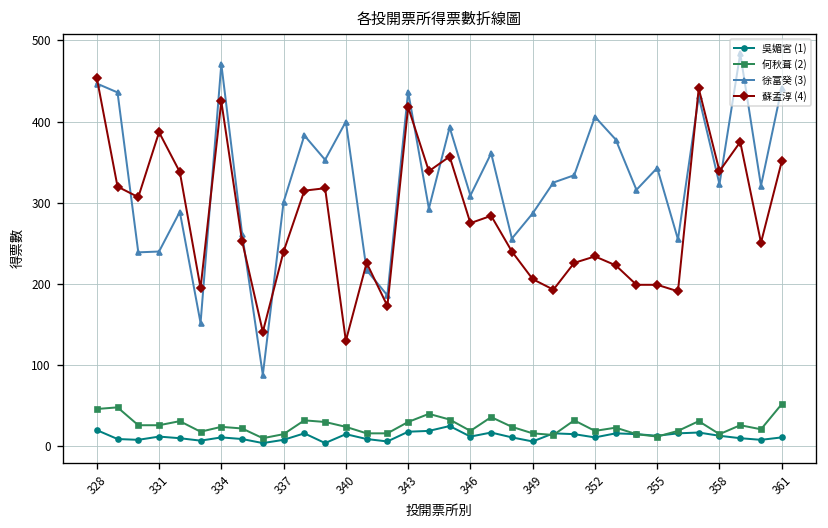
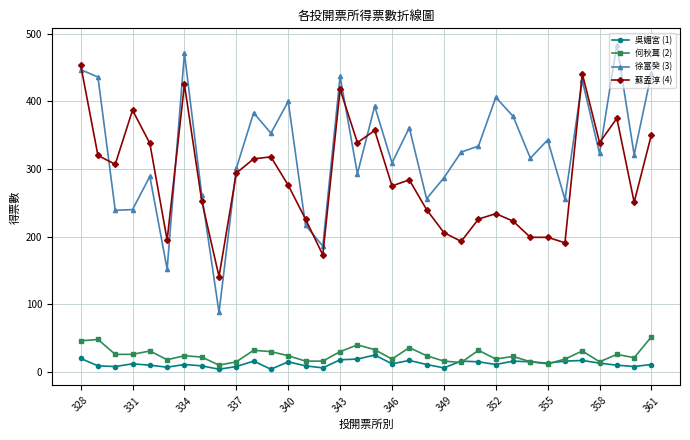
蘇孟淳 (4), 337: 240 -> 290
蘇孟淳 (4), 340: 130 -> 280
